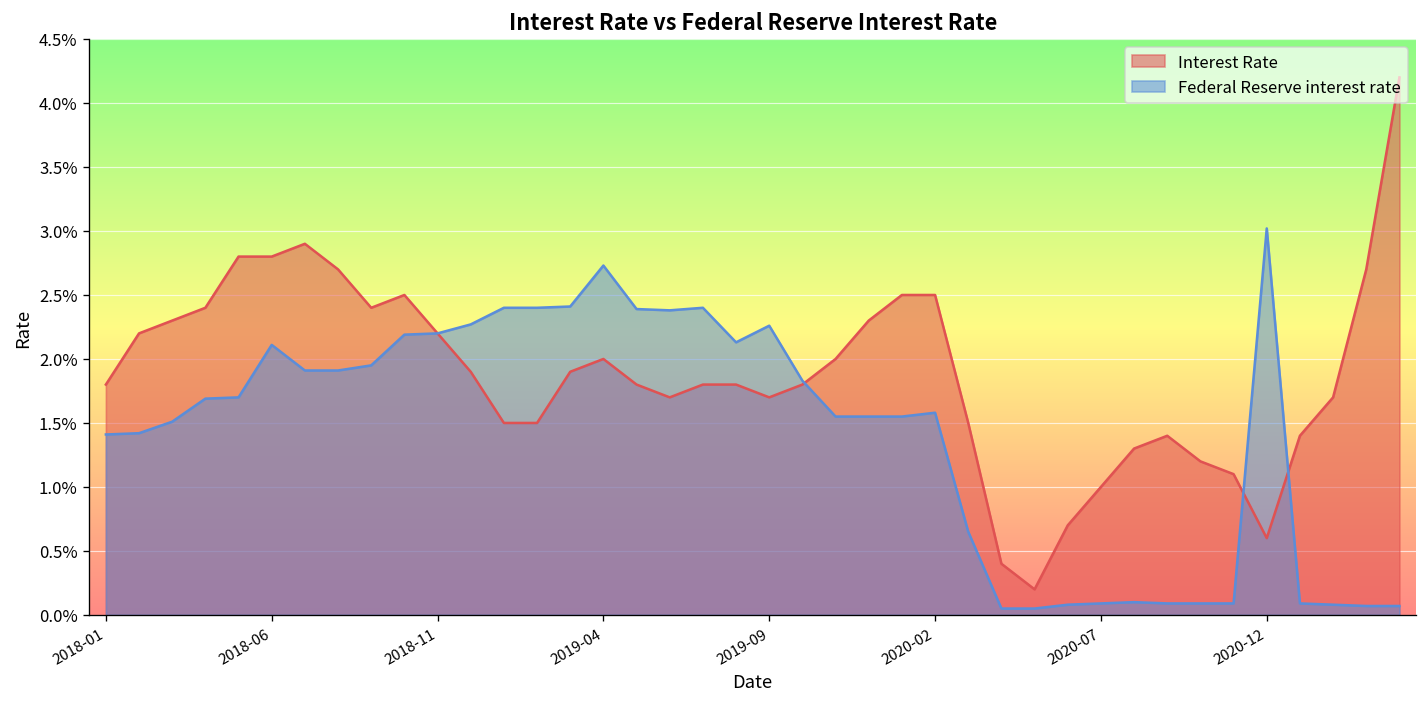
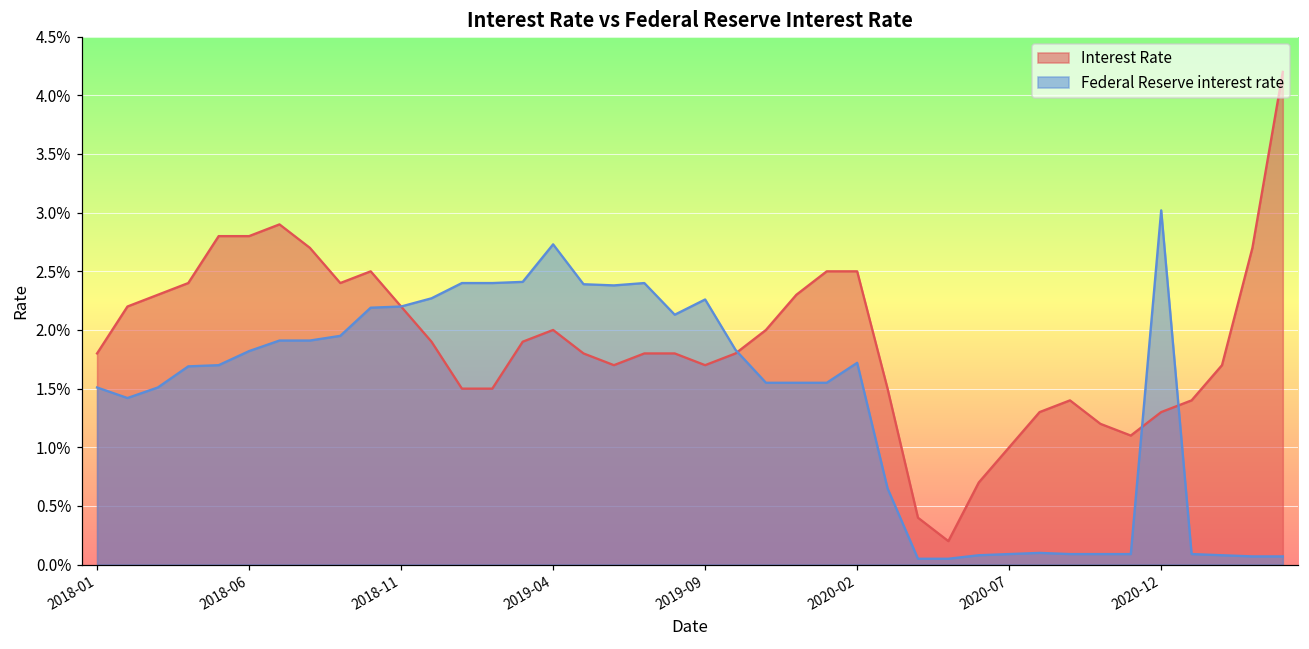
Federal Reserve interest rate, 2018-01: 1.41% -> 1.51%
Federal Reserve interest rate, 2018-06: 2.11% -> 1.82%
Federal Reserve interest rate, 2020-02: 1.58% -> 1.72%
Interest Rate, 2020-12: 0.60% -> 1.30%
